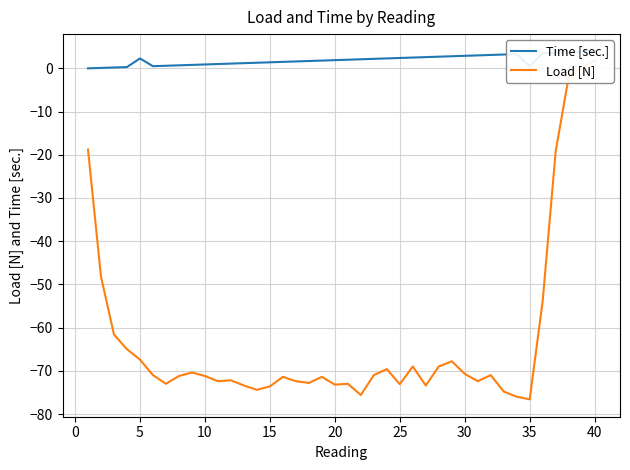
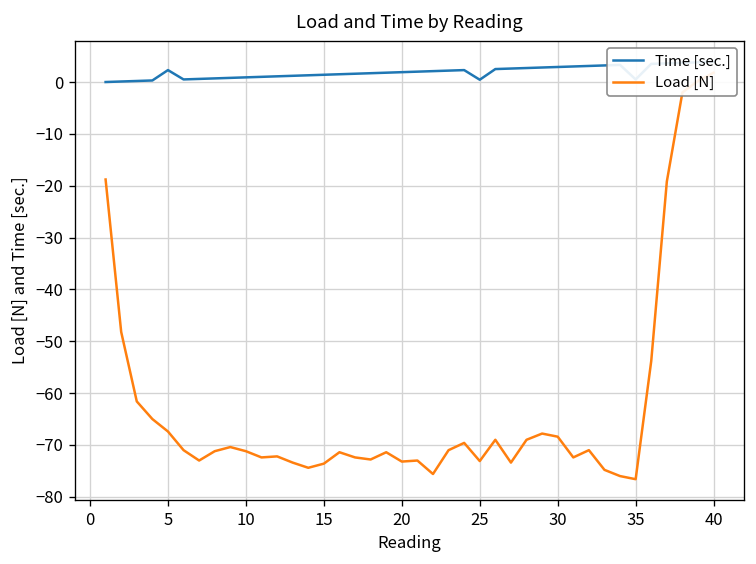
Time [sec.], 25: 2 -> 0
Load [N], 30: -71 -> -68
